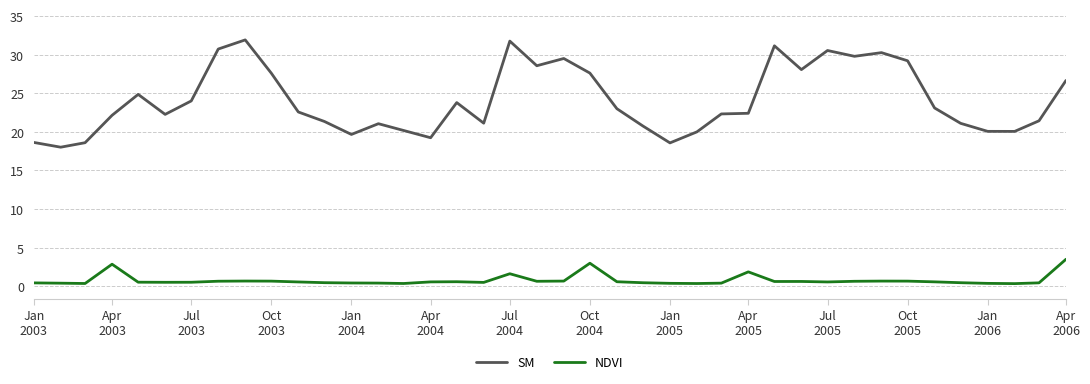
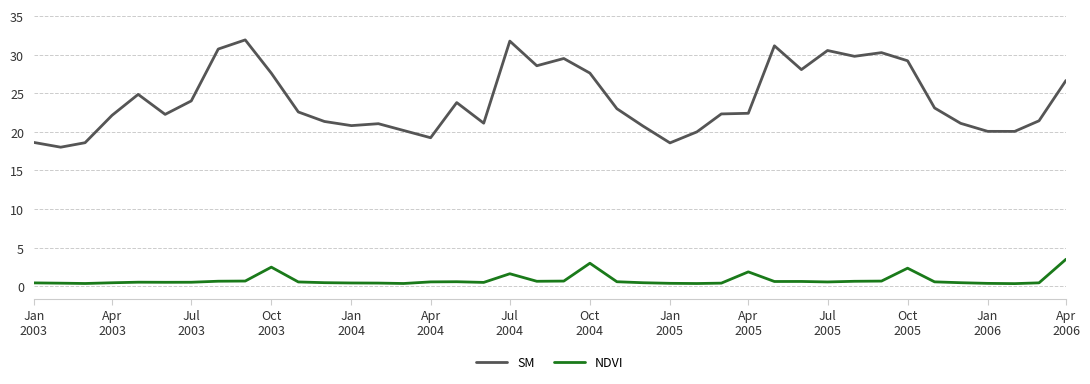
NDVI, Apr 2003: 3 -> 0
NDVI, Oct 2003: 1 -> 2
SM, Jan 2004: 20 -> 21
NDVI, Oct 2005: 1 -> 2
